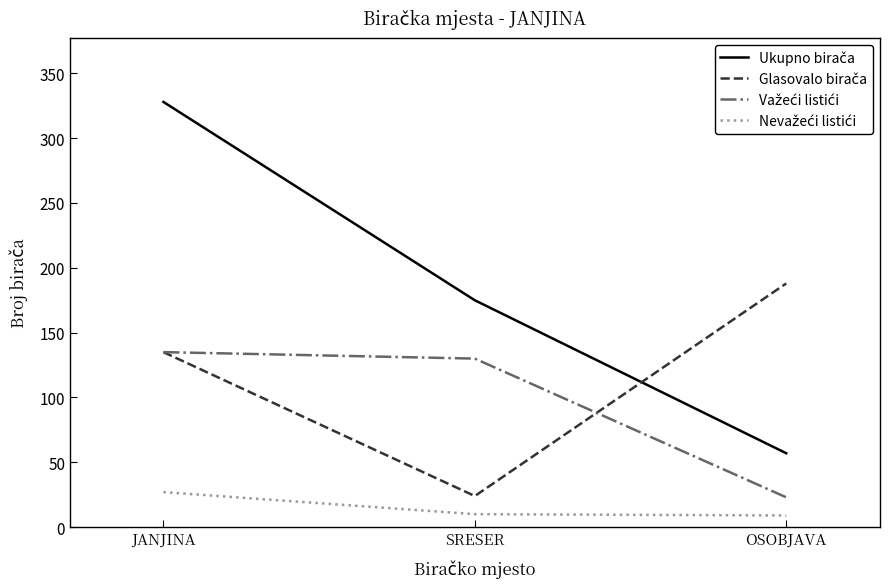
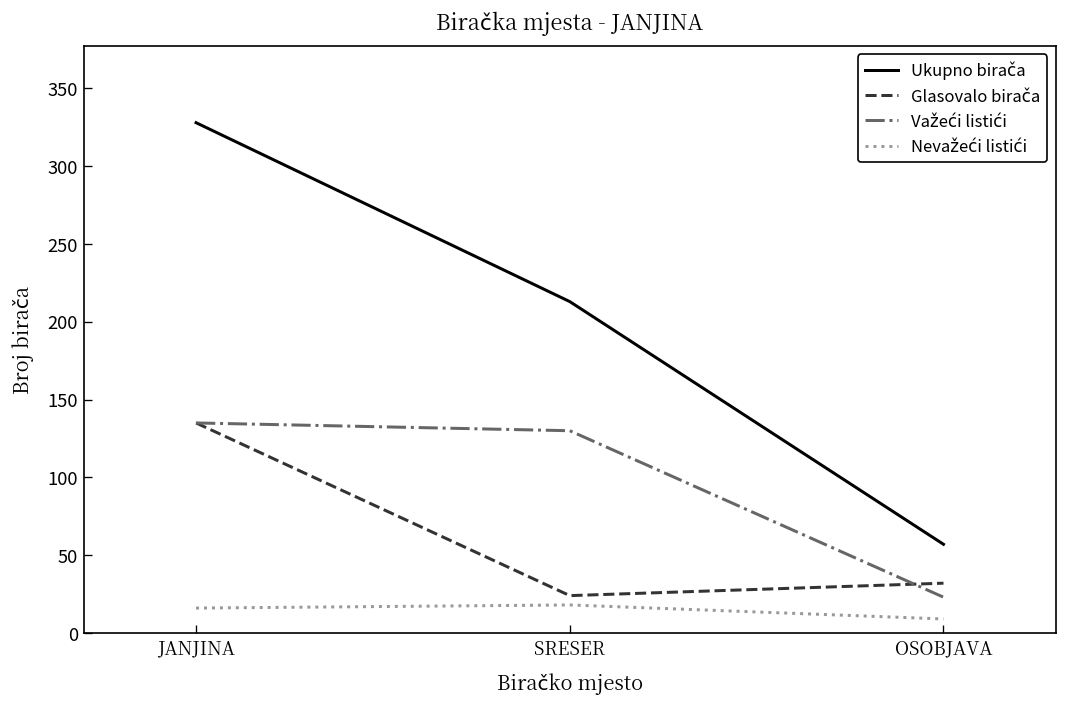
Nevažeći listići, JANJINA: 27 -> 16
Ukupno birača, SRESER: 175 -> 213
Nevažeći listići, SRESER: 10 -> 18
Glasovalo birača, OSOBJAVA: 188 -> 32
